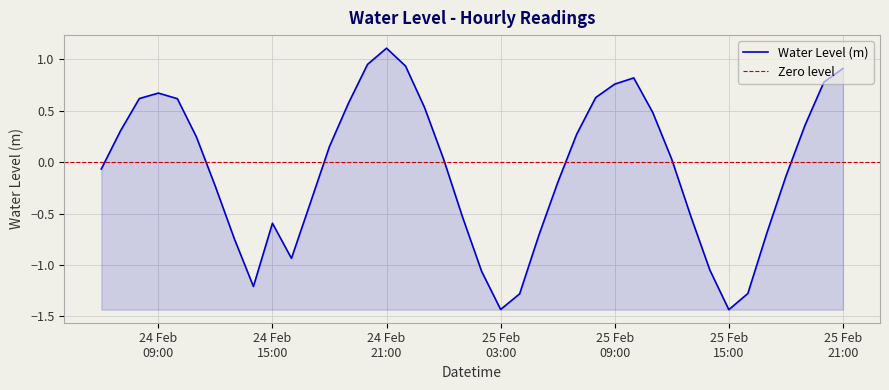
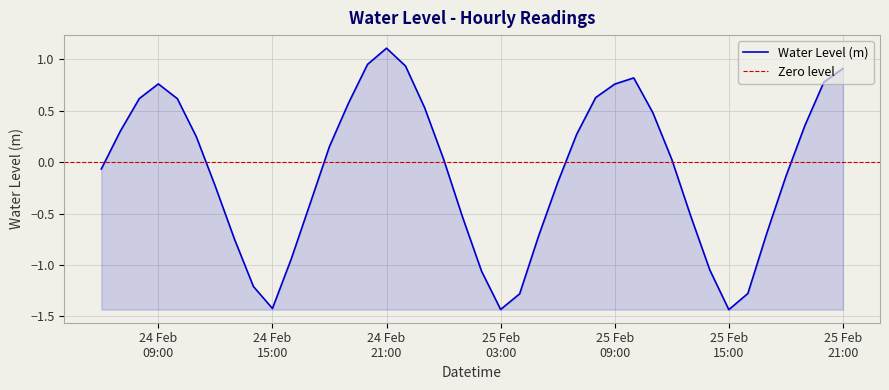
24 Feb 09:00: 0.67 -> 0.76
24 Feb 15:00: -0.59 -> -1.42
